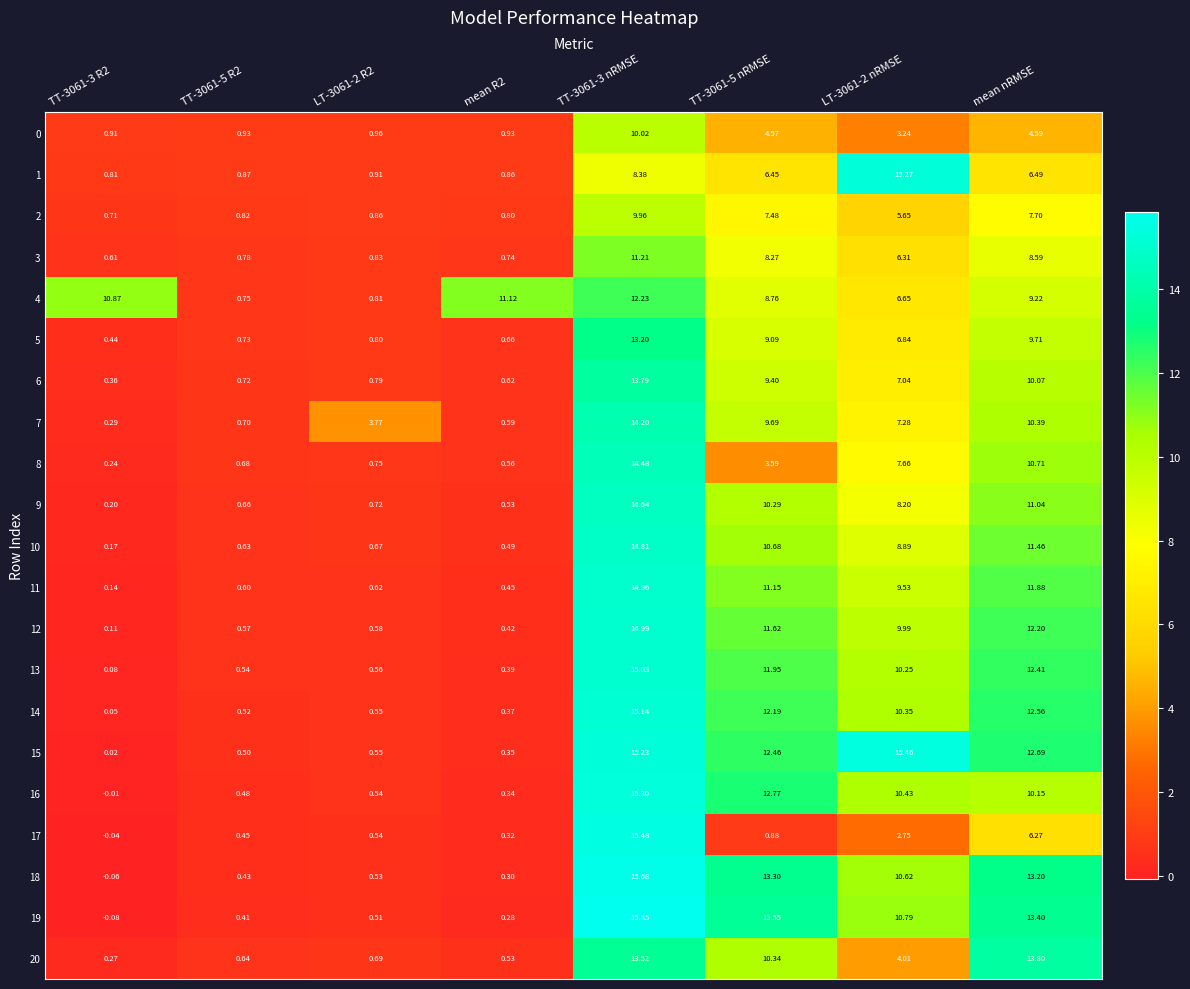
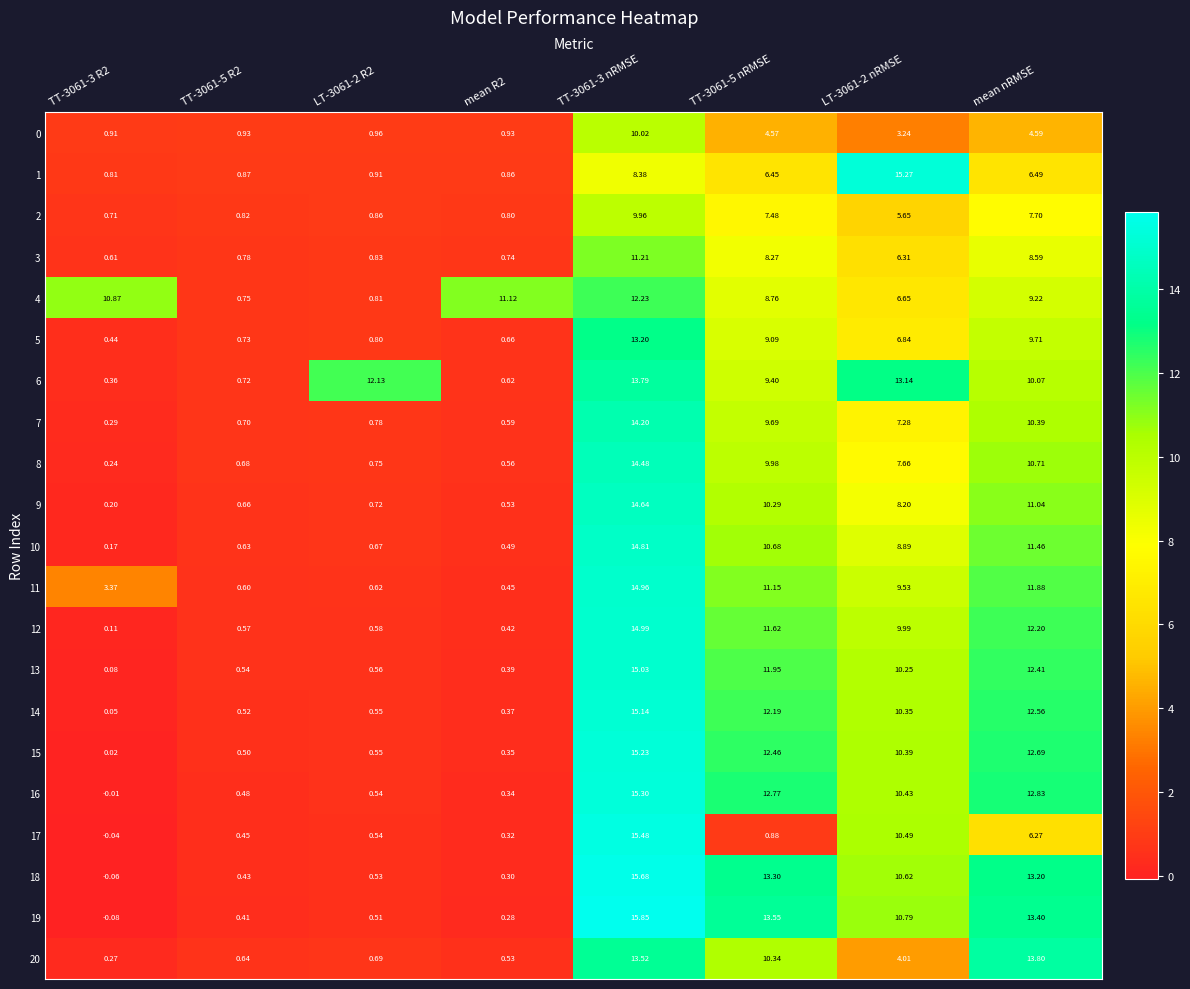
6, LT-3061-2 R2: 0.79 -> 12.13
6, LT-3061-2 nRMSE: 7.04 -> 13.14
7, LT-3061-2 R2: 3.77 -> 0.78
8, TT-3061-5 nRMSE: 3.59 -> 9.98
11, TT-3061-3 R2: 0.14 -> 3.37
15, LT-3061-2 nRMSE: 15.46 -> 10.39
16, mean nRMSE: 10.15 -> 12.83
17, LT-3061-2 nRMSE: 2.75 -> 10.49
